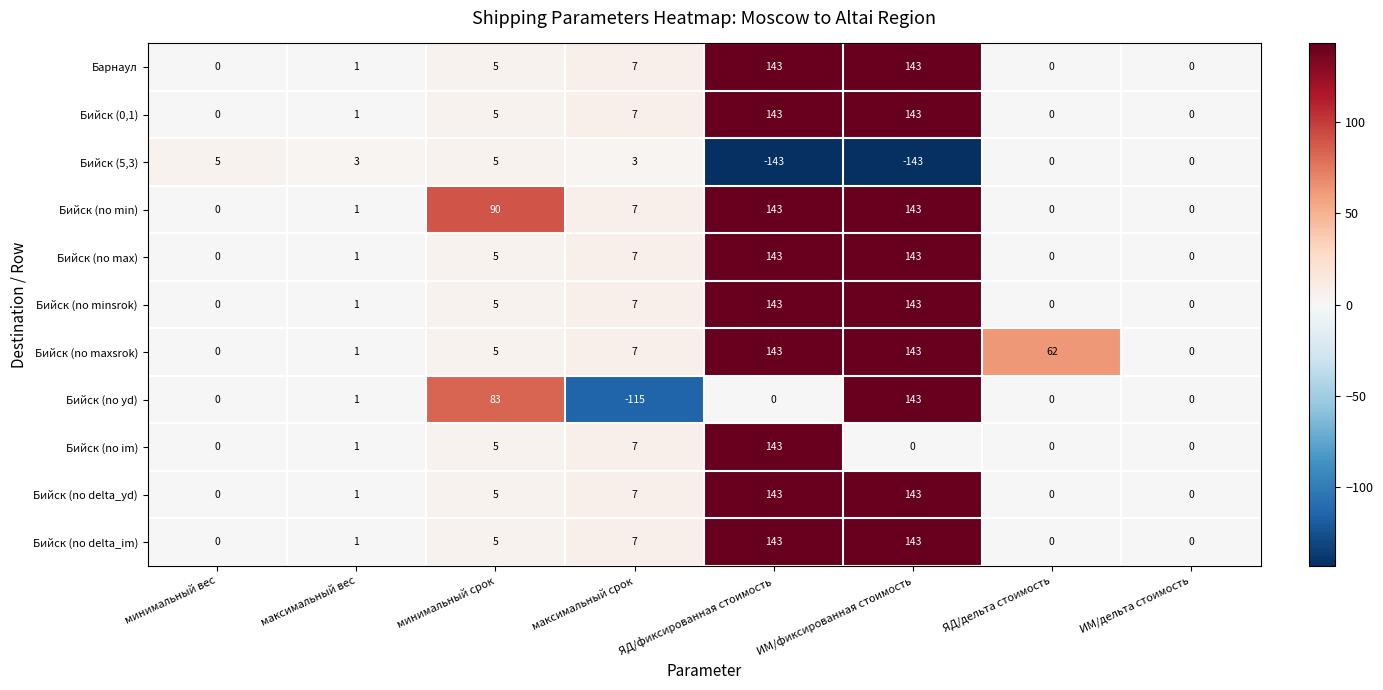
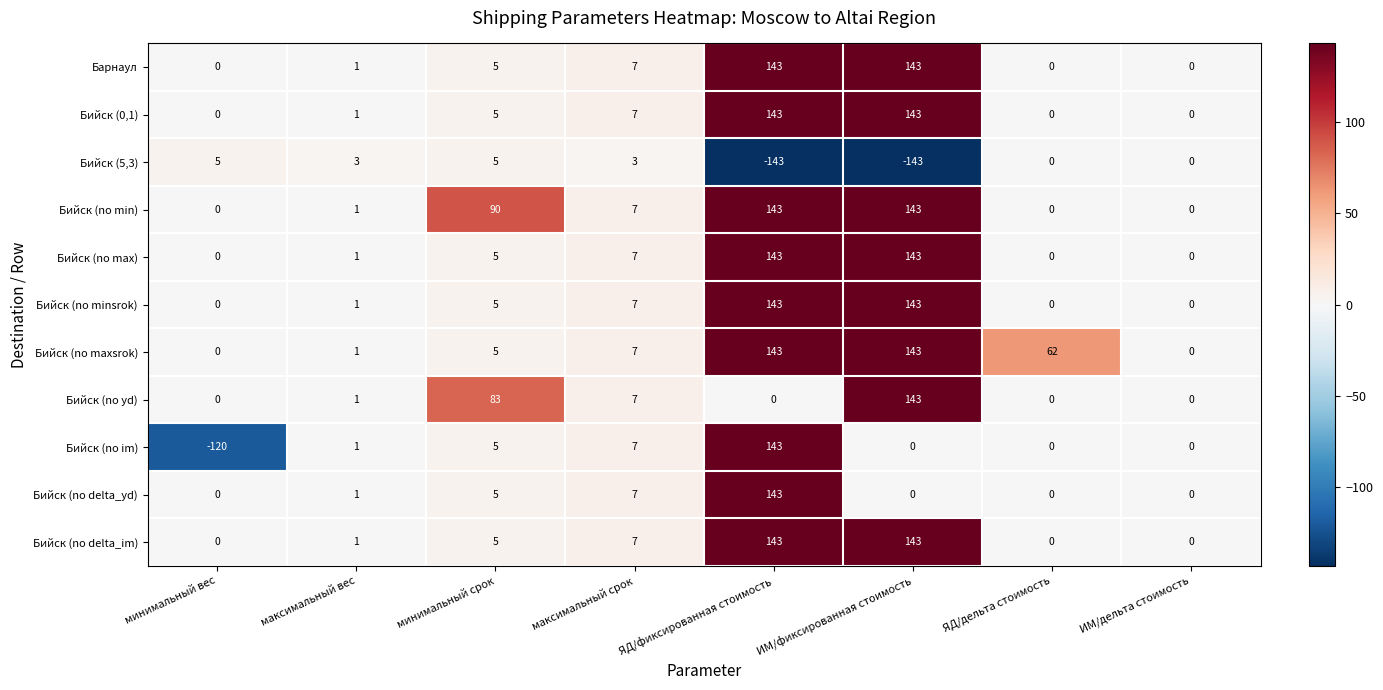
Бийск (no yd), максимальный срок: -115 -> 7
Бийск (no im), минимальный вес: 0 -> -120
Бийск (no delta_yd), ИМ/фиксированная стоимость: 143 -> 0
